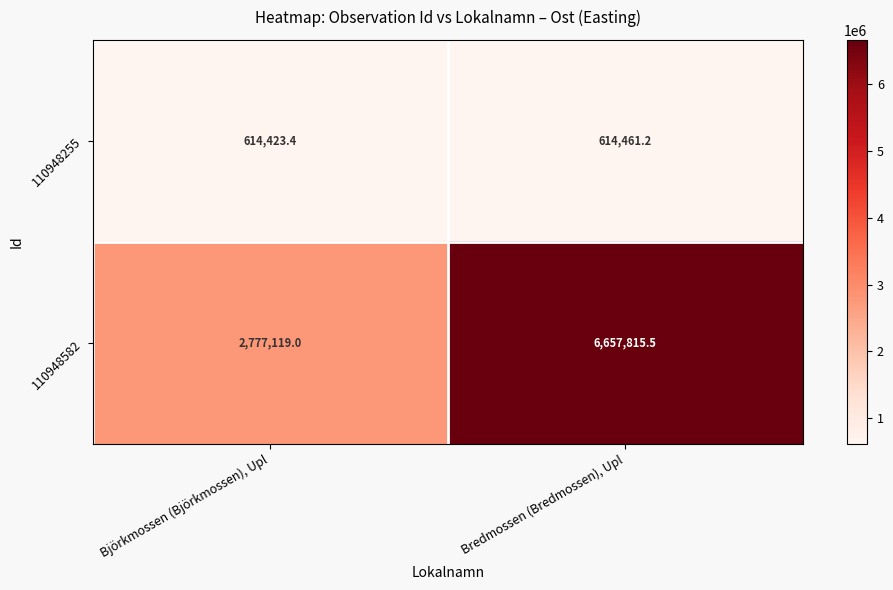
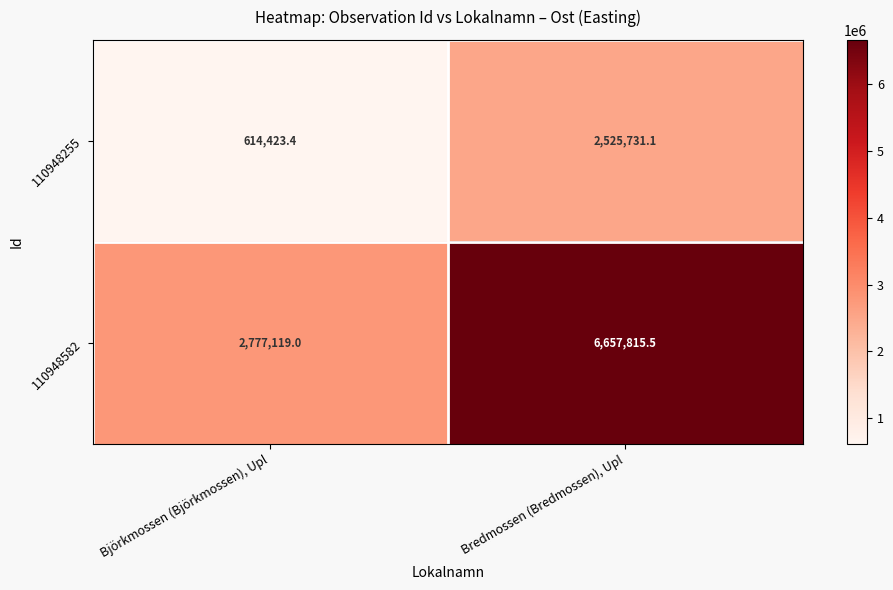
110948255, Bredmossen (Bredmossen), Upl: 614,461.2 -> 2,525,731.1
